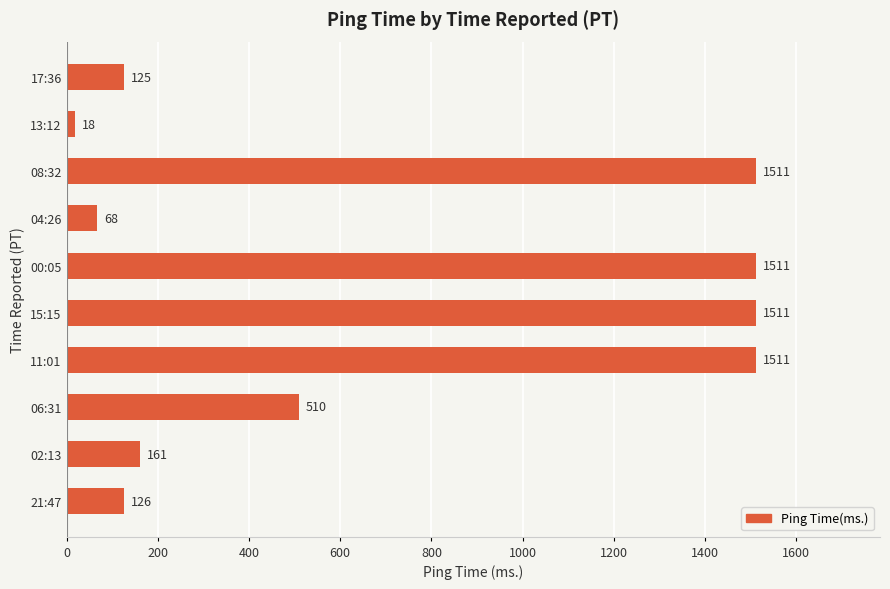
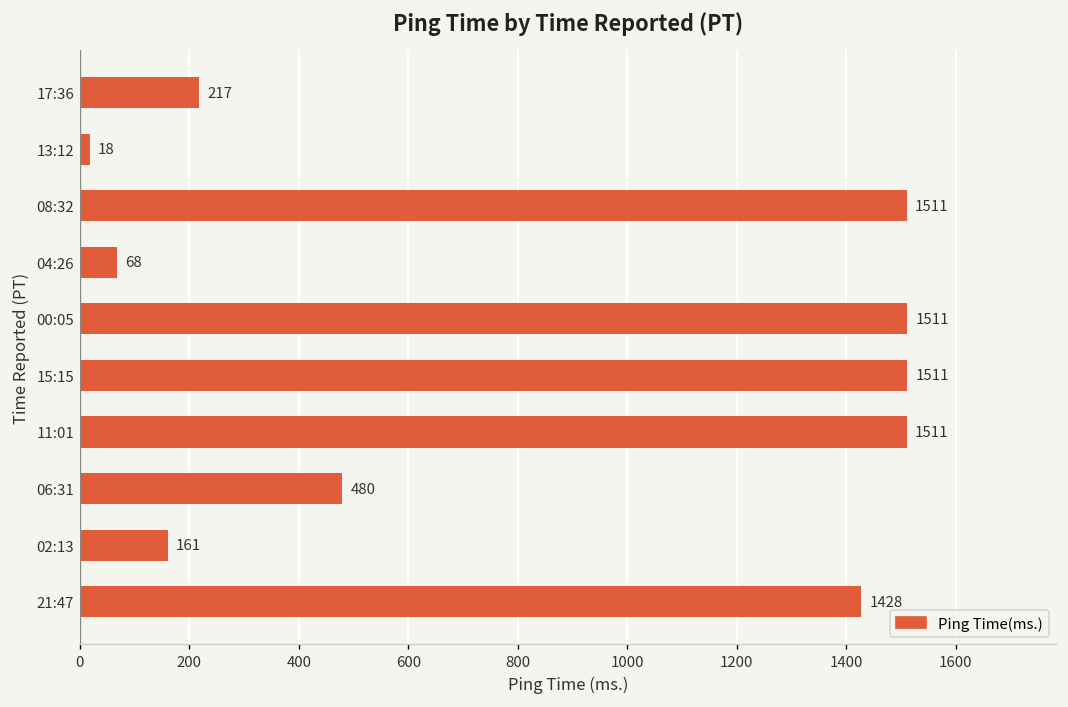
17:36: 125 -> 217
06:31: 510 -> 480
21:47: 126 -> 1428
